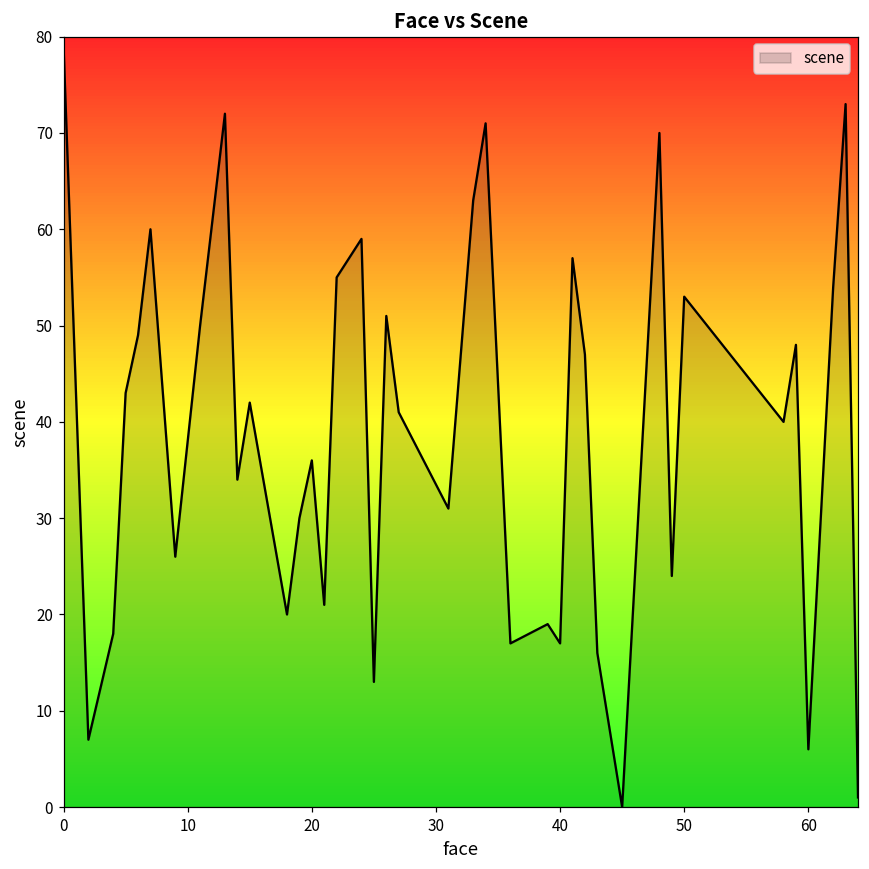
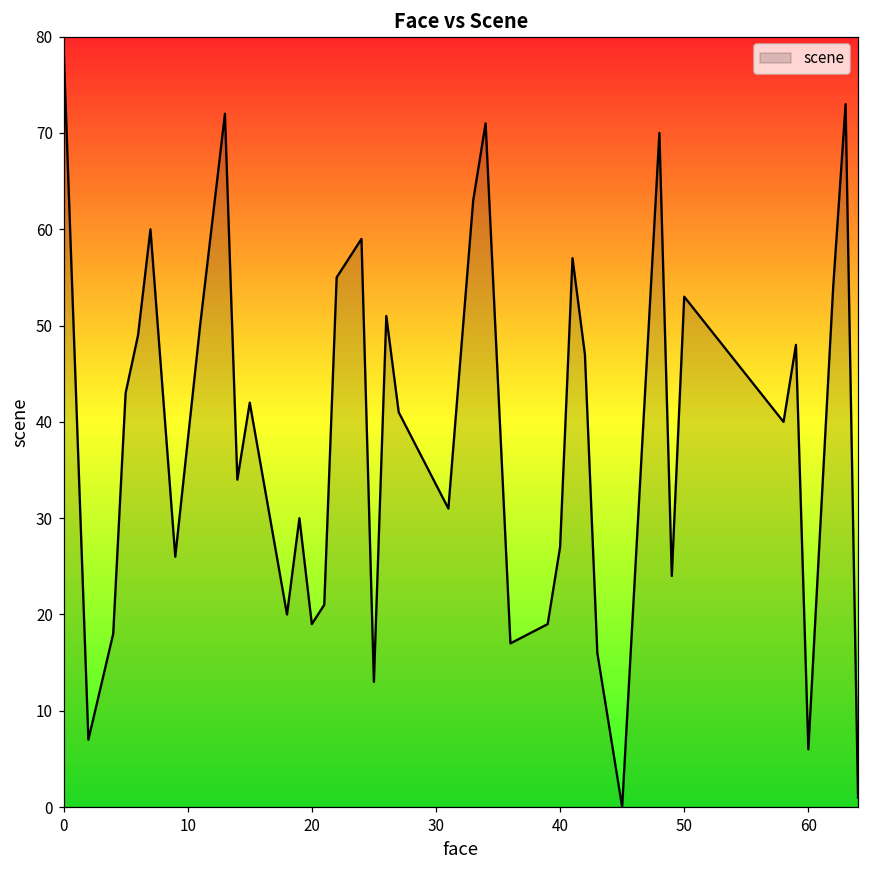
20: 36 -> 19
40: 17 -> 27
